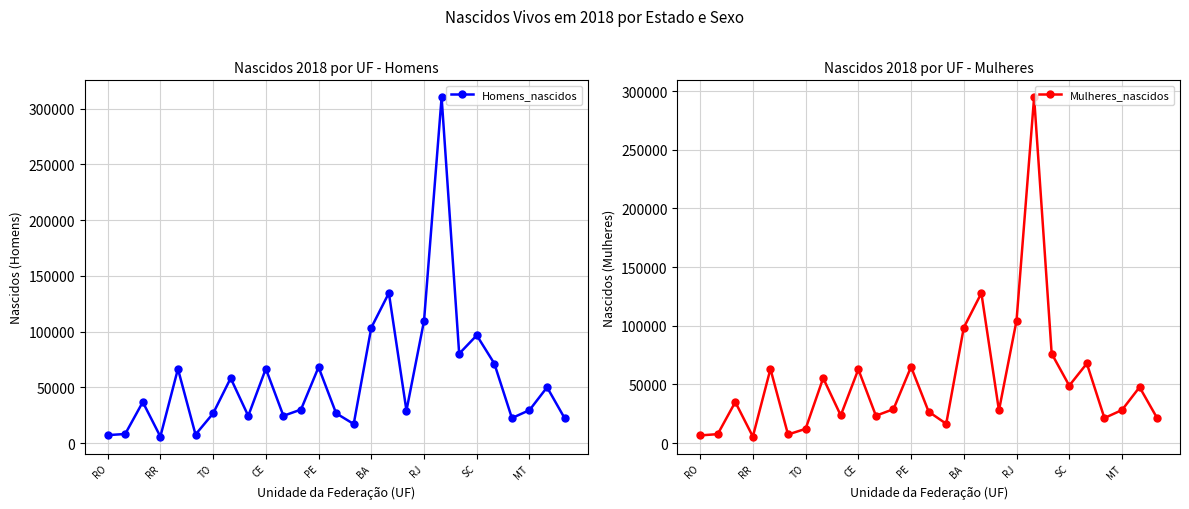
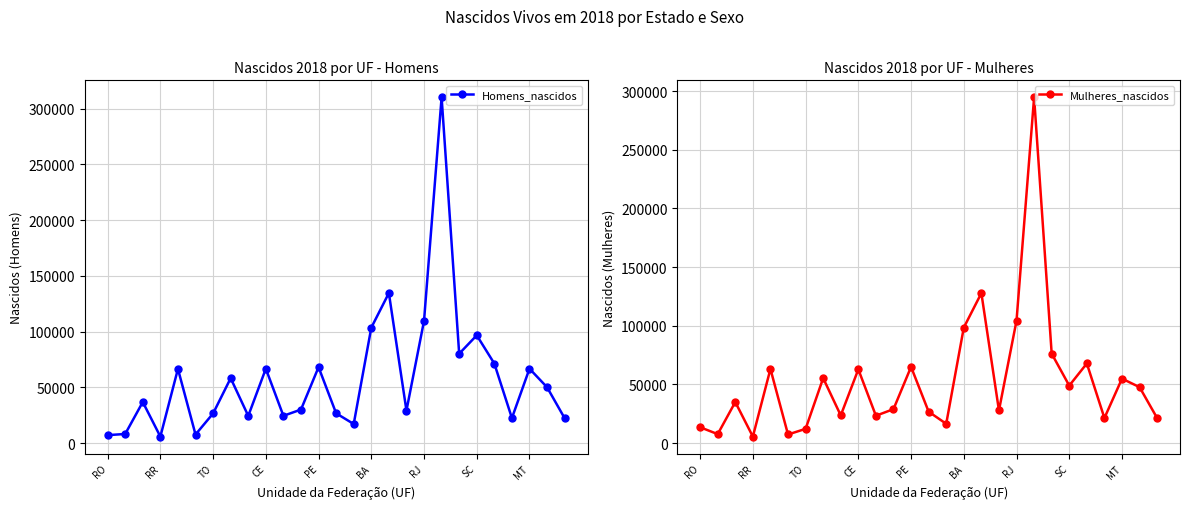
Nascidos 2018 por UF - Homens, MT: 30000 -> 67000
Nascidos 2018 por UF - Mulheres, RO: 6000 -> 13000
Nascidos 2018 por UF - Mulheres, MT: 28000 -> 55000
